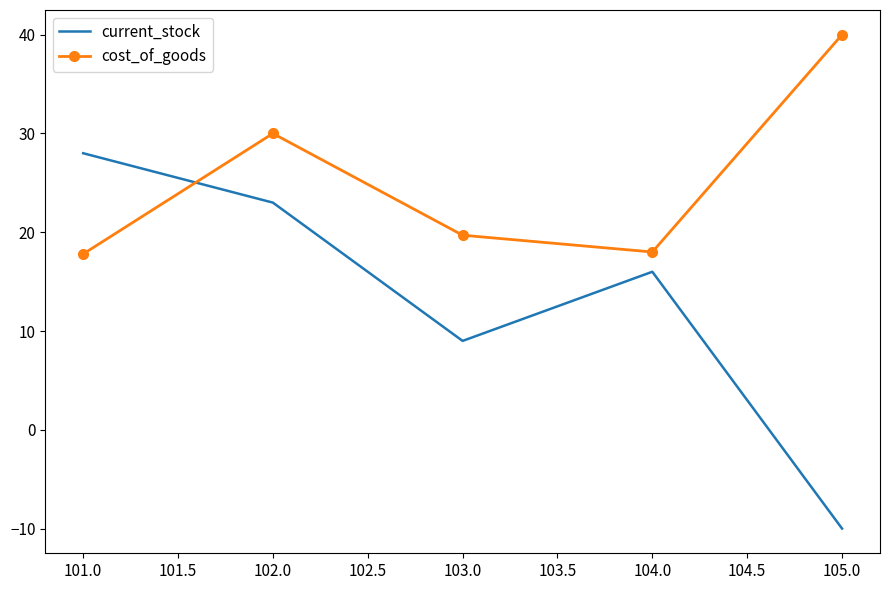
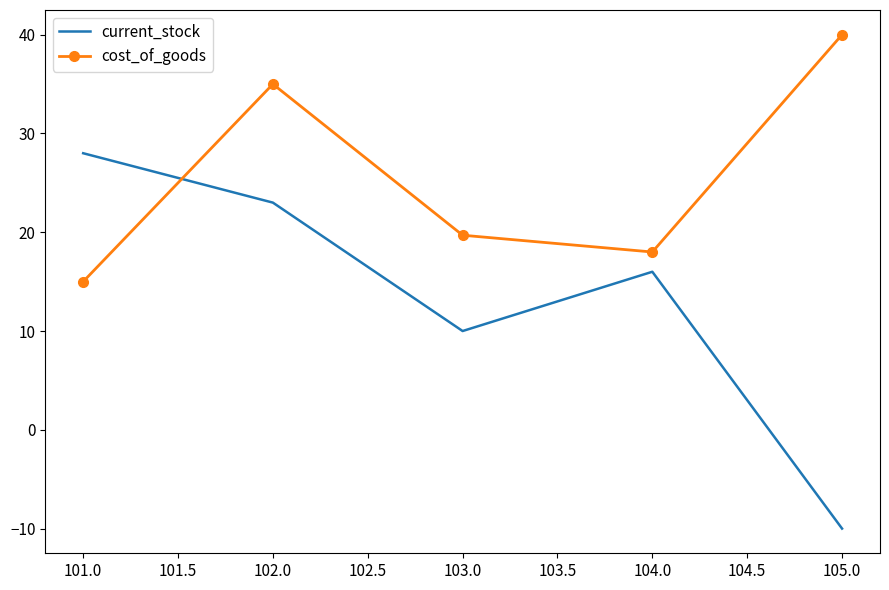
cost_of_goods, 101.0: 18 -> 15
cost_of_goods, 102.0: 30 -> 35
current_stock, 103.0: 9 -> 10
